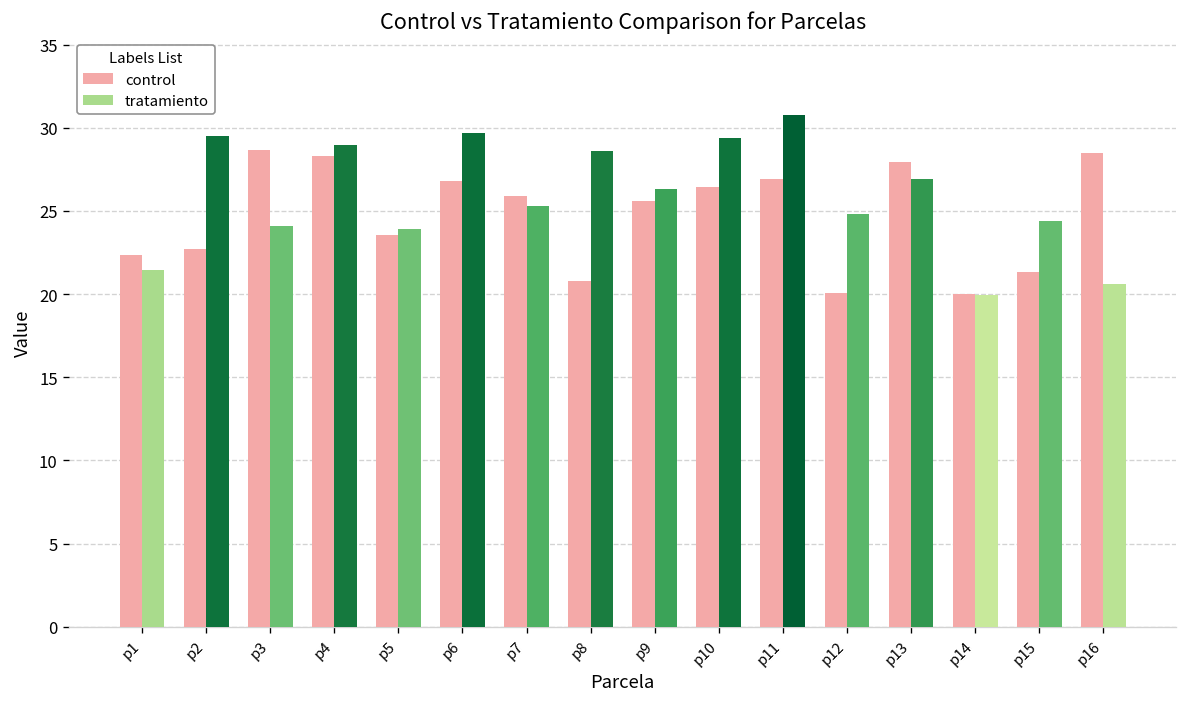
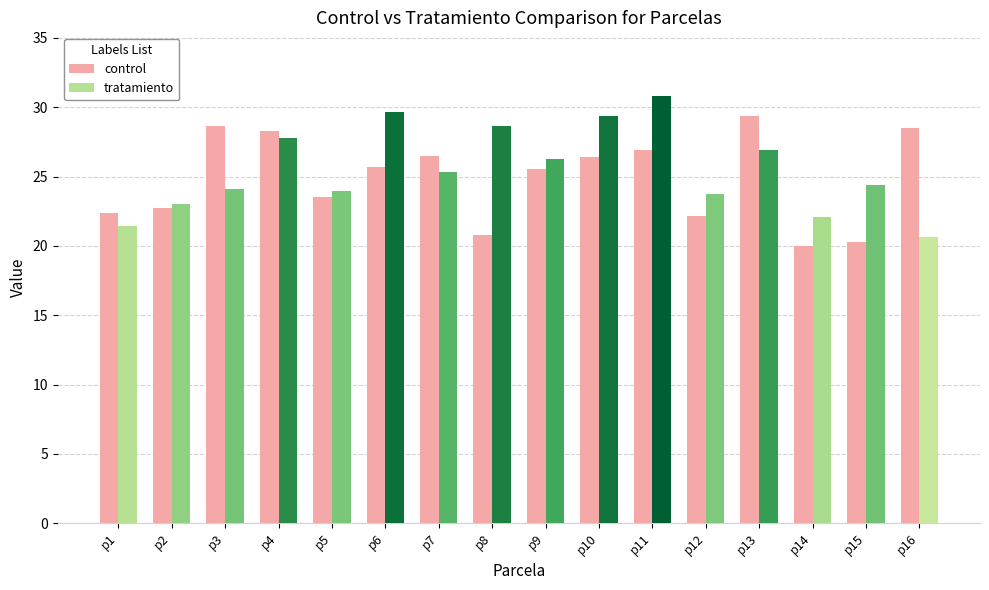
tratamiento, p2: 29.5 -> 23.0
tratamiento, p4: 28.9 -> 27.8
control, p6: 26.8 -> 25.7
control, p7: 25.9 -> 26.5
control, p12: 20.0 -> 22.1
tratamiento, p12: 24.8 -> 23.8
control, p13: 28.0 -> 29.4
tratamiento, p14: 19.9 -> 22.1
control, p15: 21.3 -> 20.3
